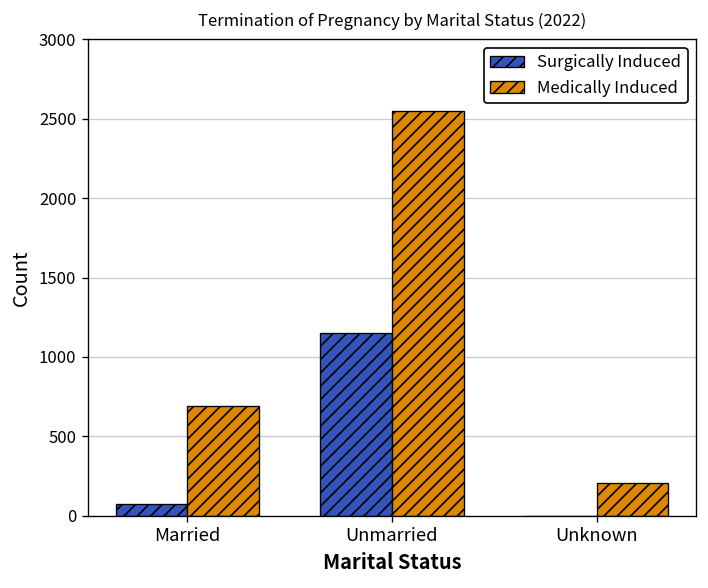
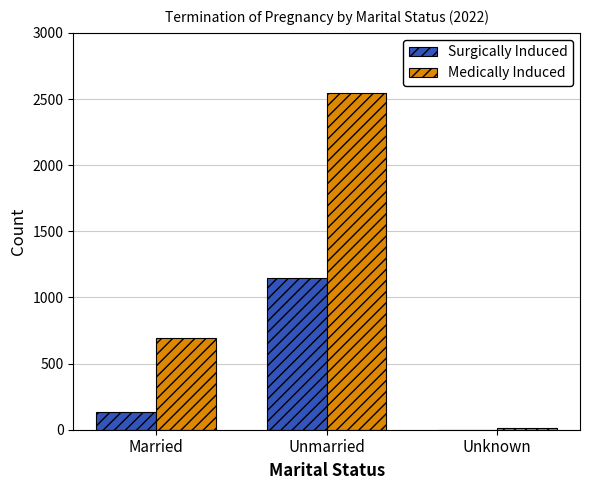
Surgically Induced, Married: 70 -> 140
Medically Induced, Unknown: 210 -> 10
